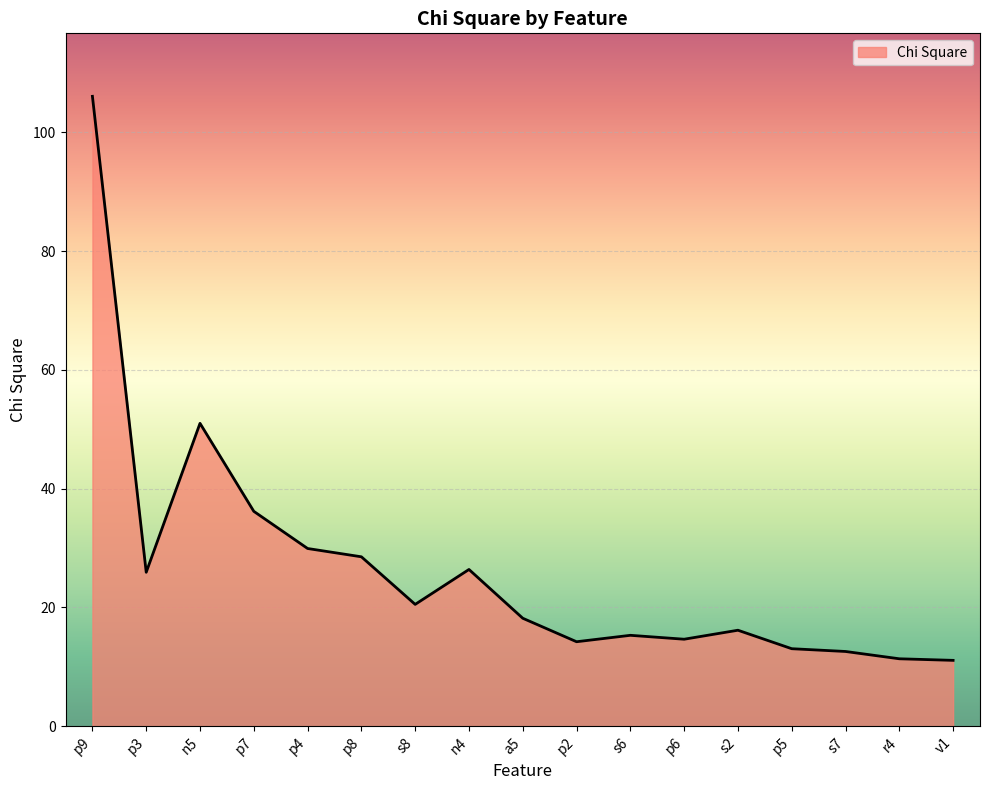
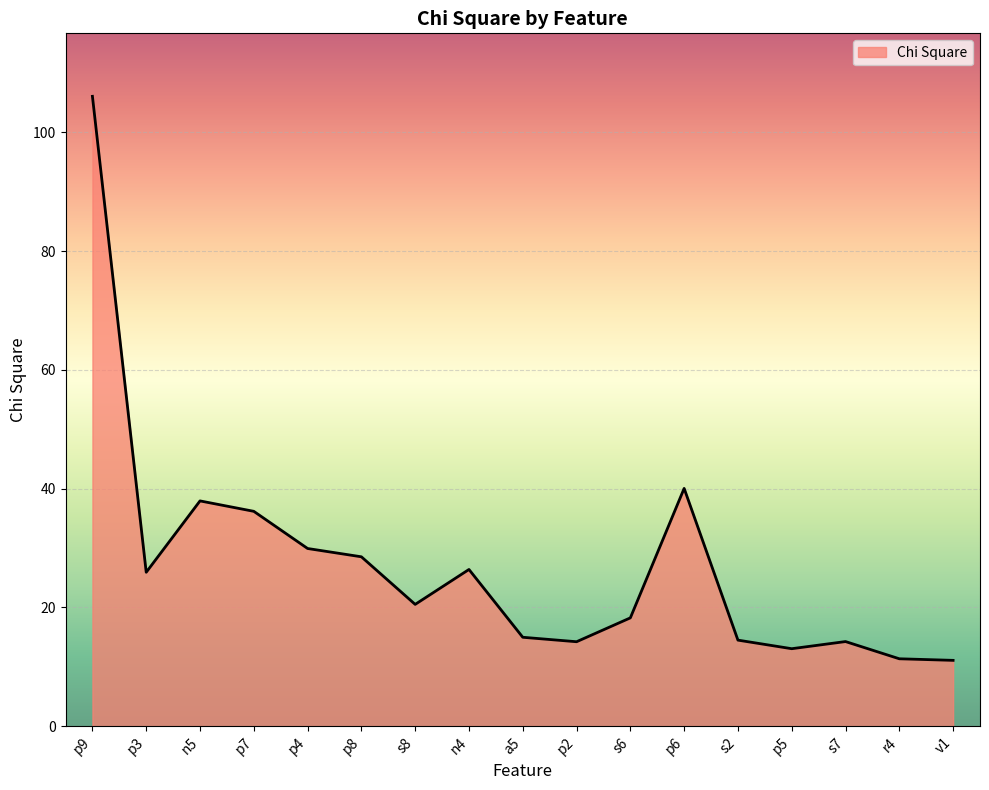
n5: 51 -> 38
a5: 18 -> 15
s6: 15 -> 18
p6: 15 -> 40
s2: 16 -> 15
s7: 13 -> 14
